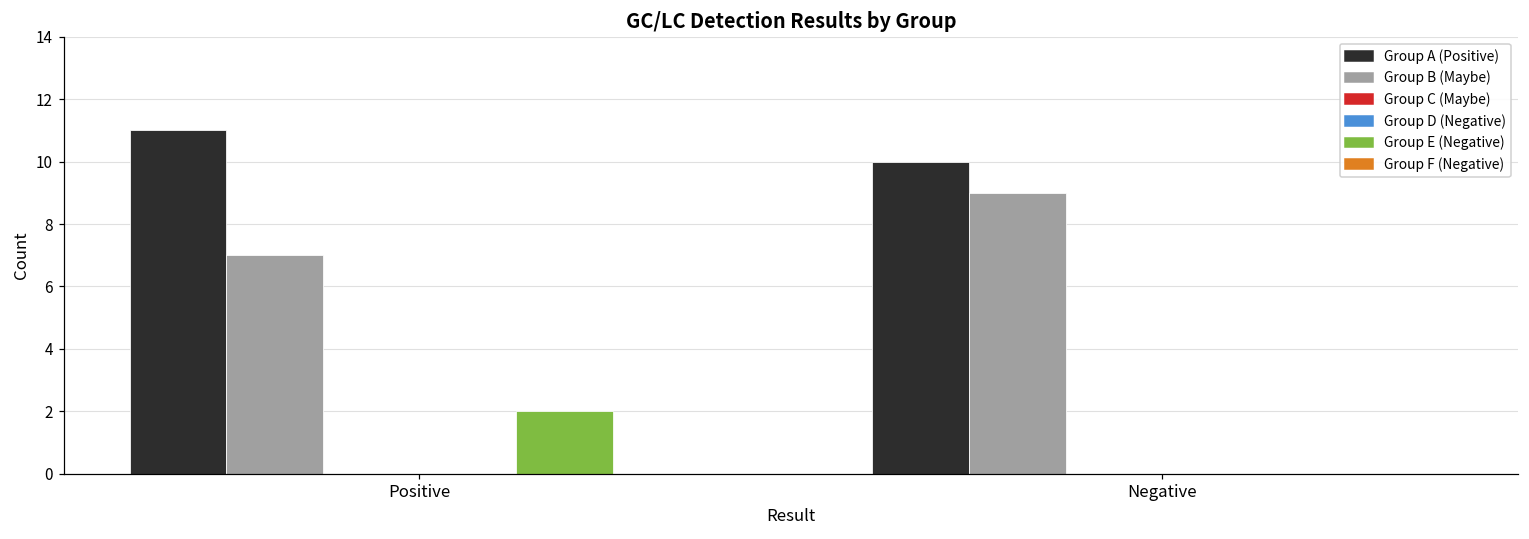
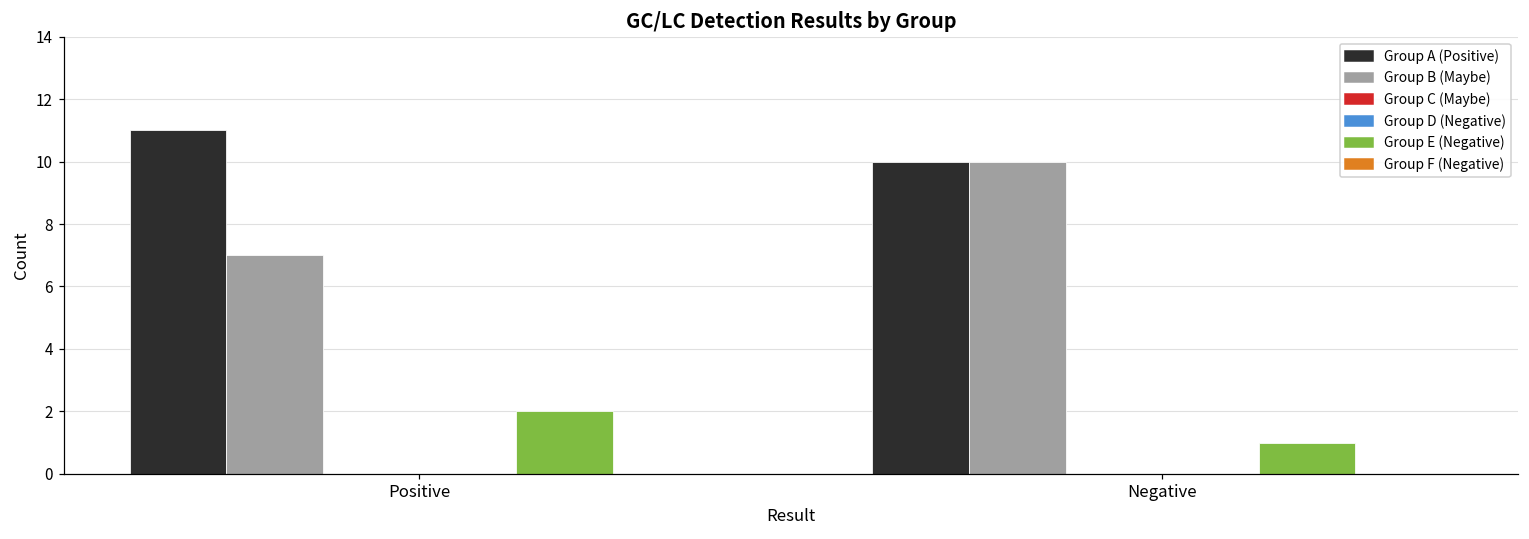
Group B (Maybe), Negative: 9 -> 10
Group E (Negative), Negative: 0 -> 1
